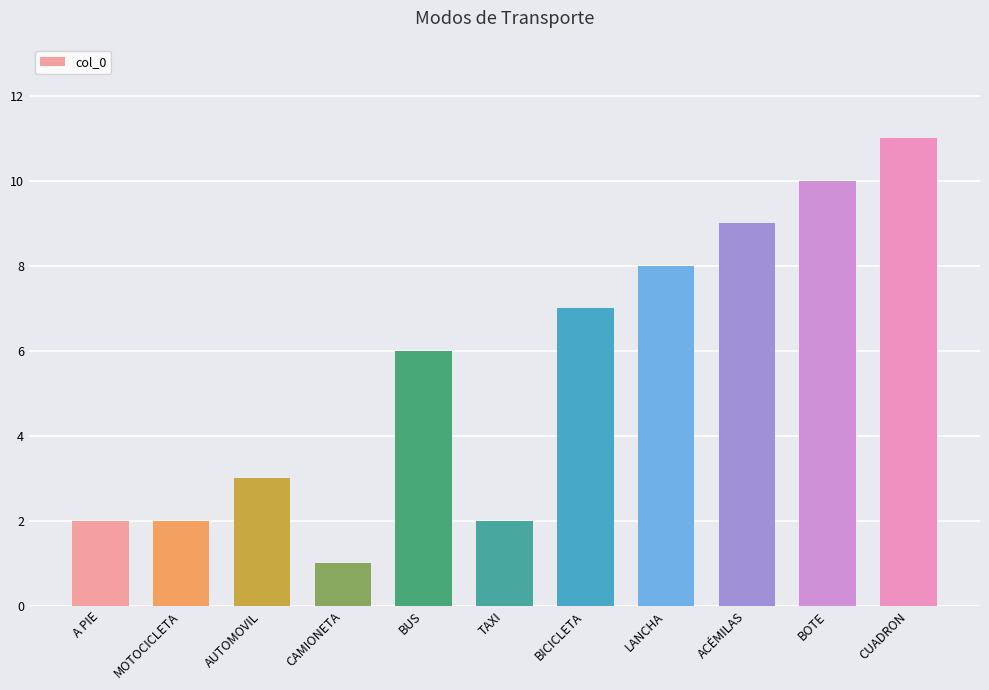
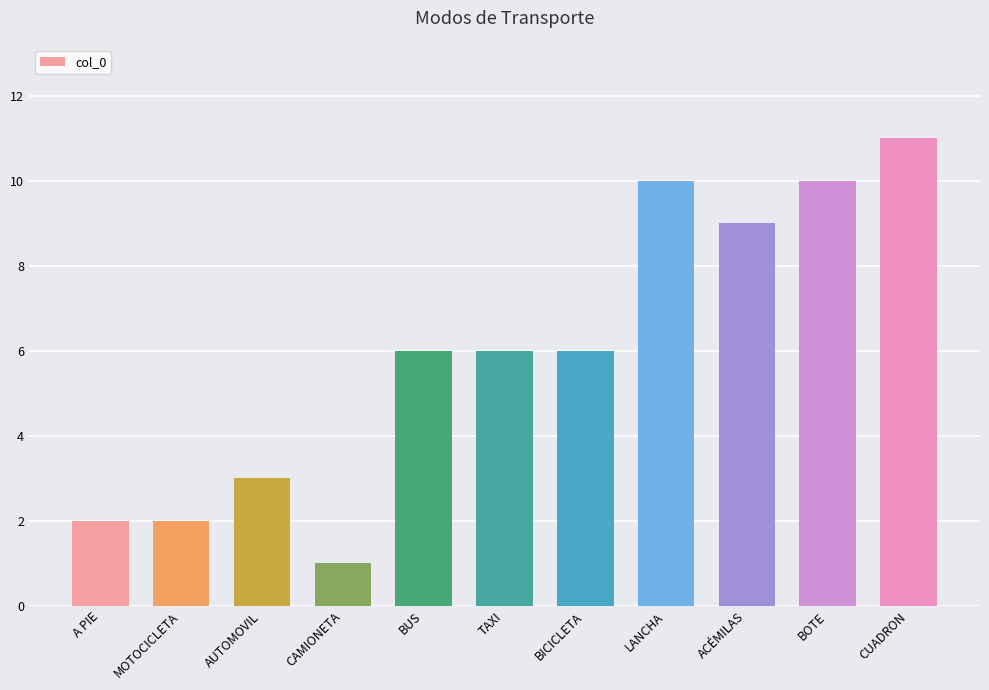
TAXI: 2 -> 6
BICICLETA: 7 -> 6
LANCHA: 8 -> 10
